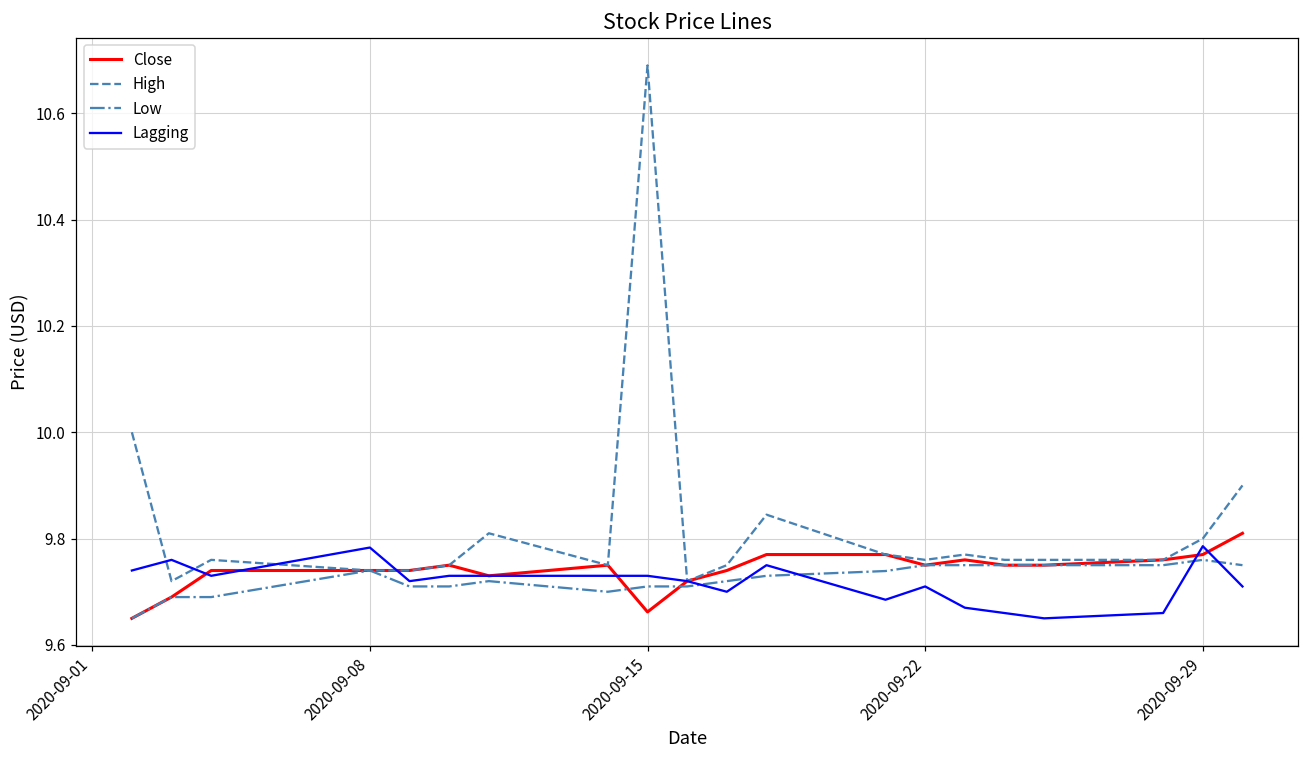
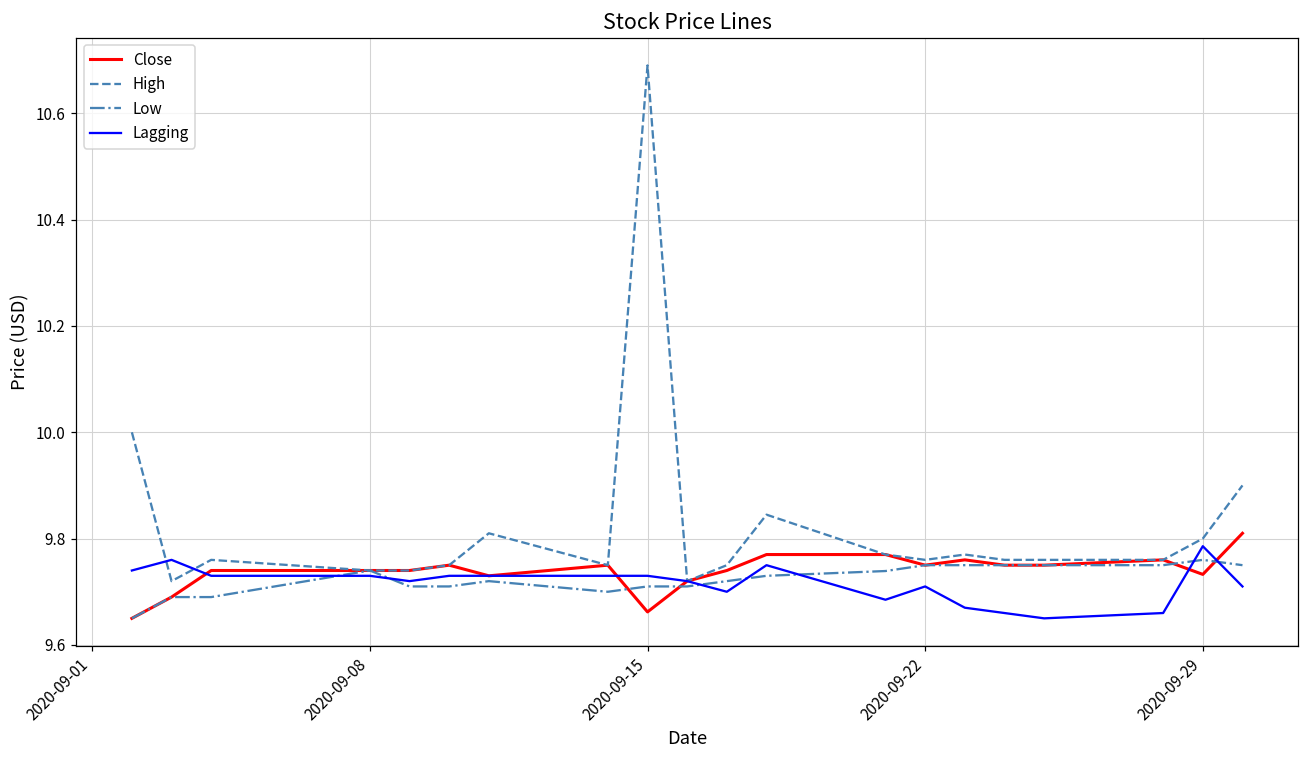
Lagging, 2020-09-08: 9.78 -> 9.73
Close, 2020-09-29: 9.77 -> 9.73
